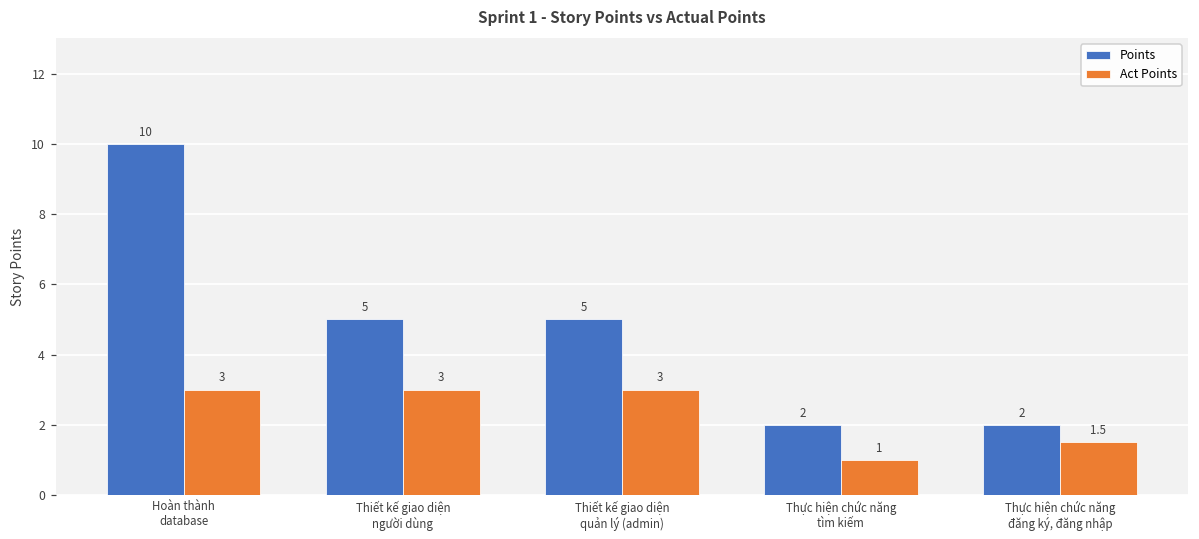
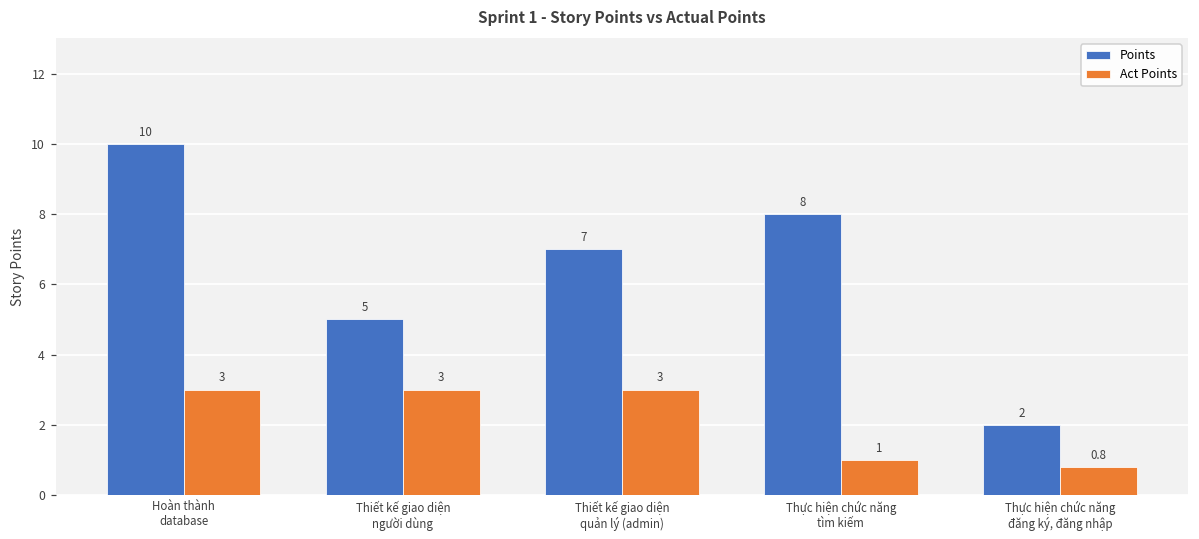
Points, Thiết kế giao diện quản lý (admin): 5 -> 7
Points, Thực hiện chức năng tìm kiếm: 2 -> 8
Act Points, Thực hiện chức năng đăng ký, đăng nhập: 1.5 -> 0.8
